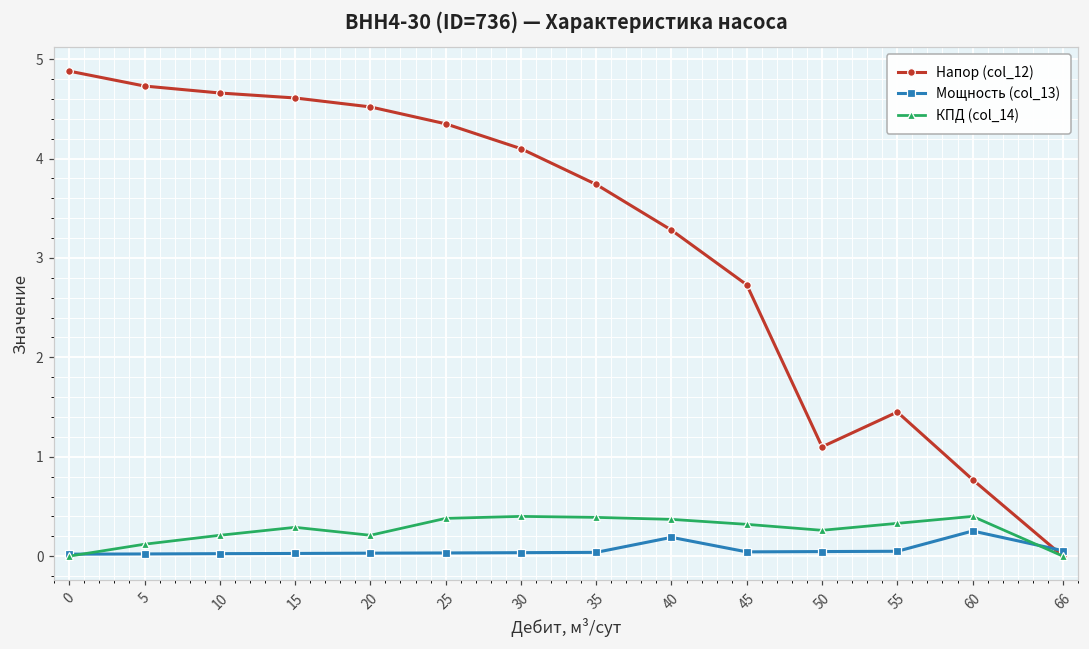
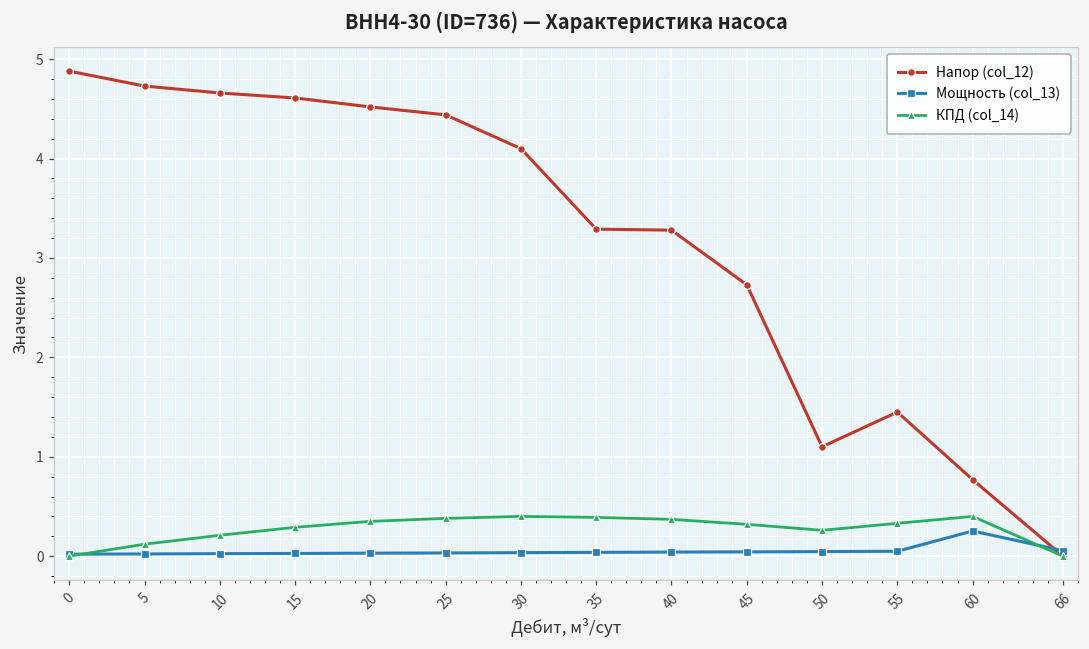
КПД (col_14), 20: 0.2 -> 0.4
Напор (col_12), 25: 4.35 -> 4.44
Напор (col_12), 35: 3.7 -> 3.3
Мощность (col_13), 40: 0.2 -> 0.0
